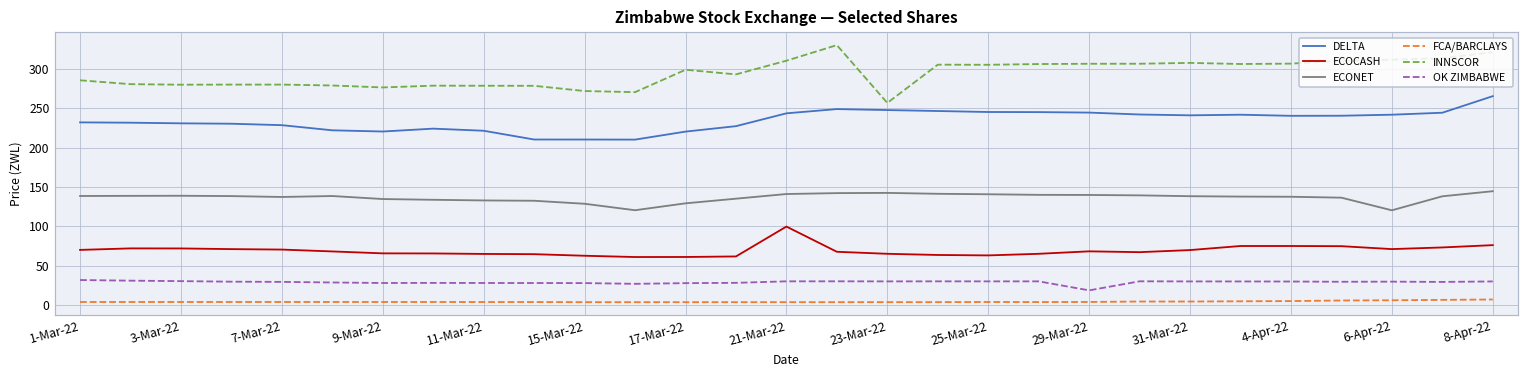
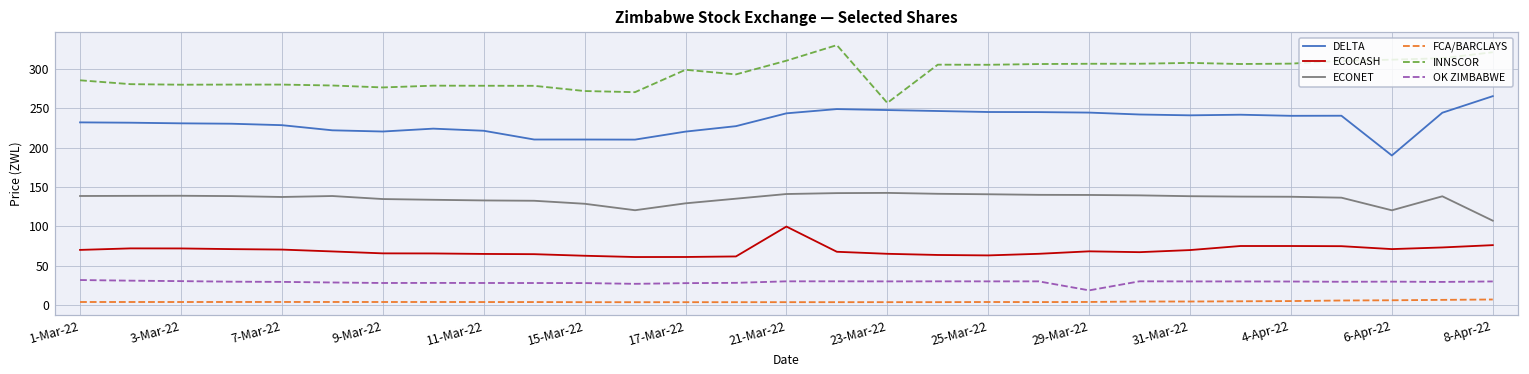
DELTA, 6-Apr-22: 240 -> 190
ECONET, 8-Apr-22: 140 -> 110
